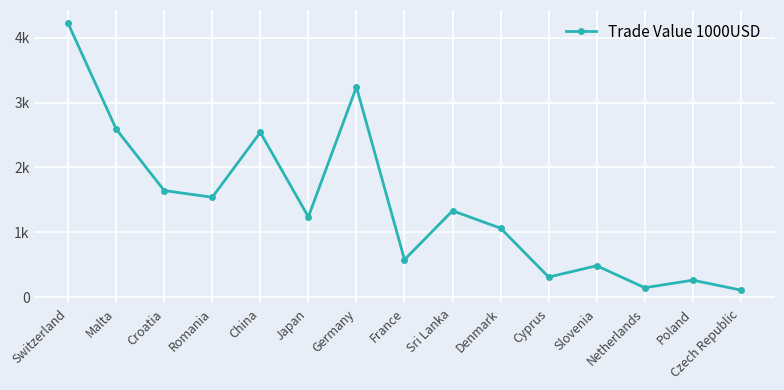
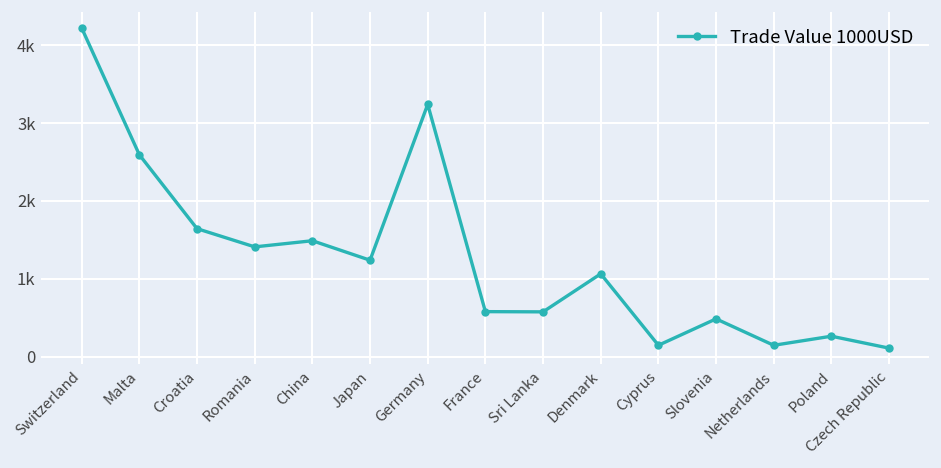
Romania: 1500 -> 1400
China: 2500 -> 1500
Sri Lanka: 1300 -> 600
Cyprus: 300 -> 100
